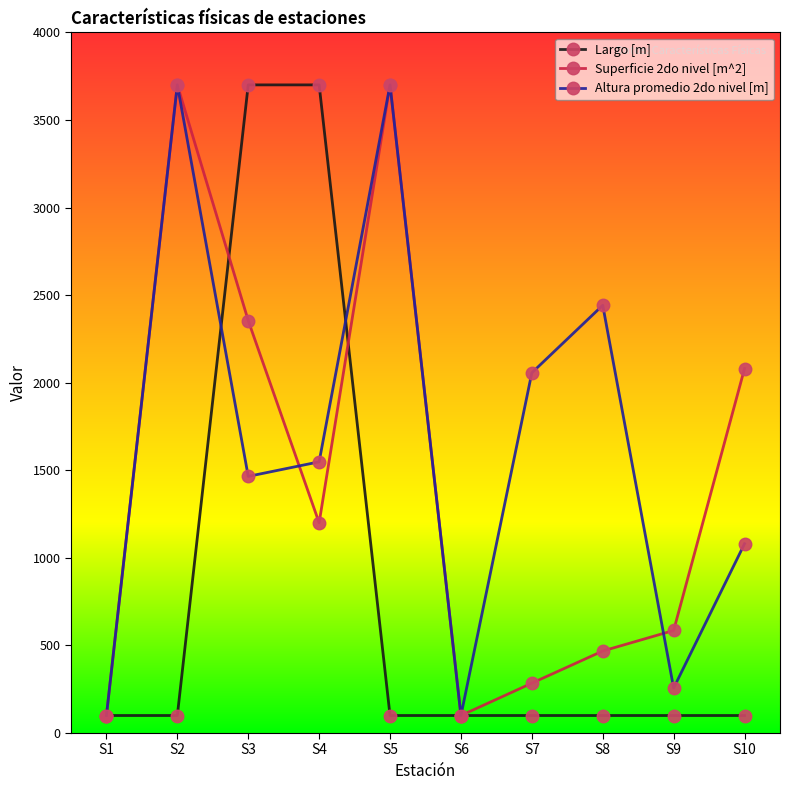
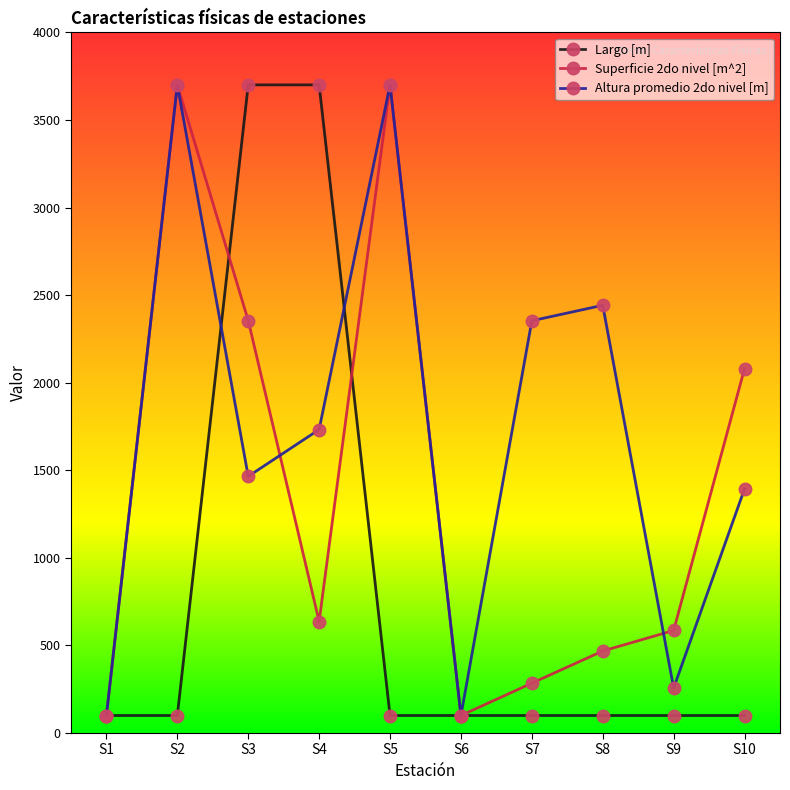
Superficie 2do nivel [m^2], S4: 1200 -> 640
Altura promedio 2do nivel [m], S4: 1550 -> 1730
Altura promedio 2do nivel [m], S7: 2060 -> 2350
Altura promedio 2do nivel [m], S10: 1080 -> 1390
